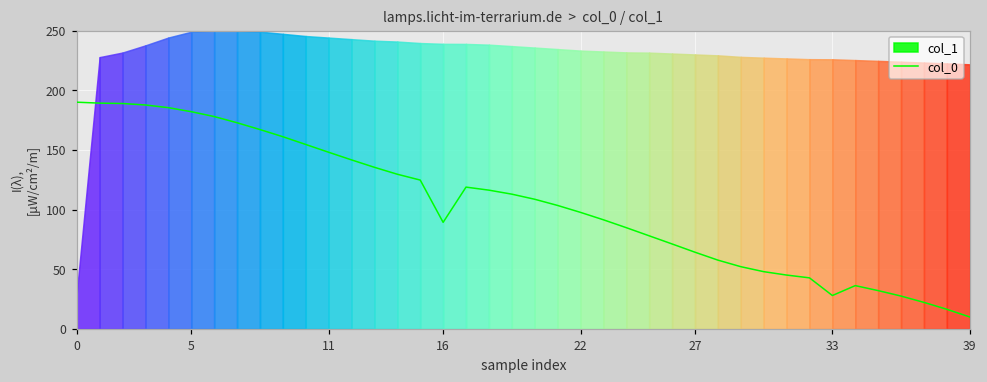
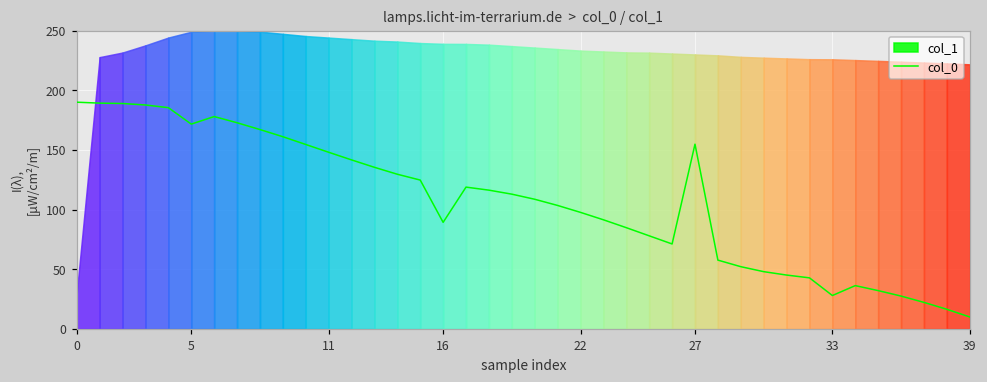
col_0, 5: 182 -> 172
col_0, 27: 64 -> 155
